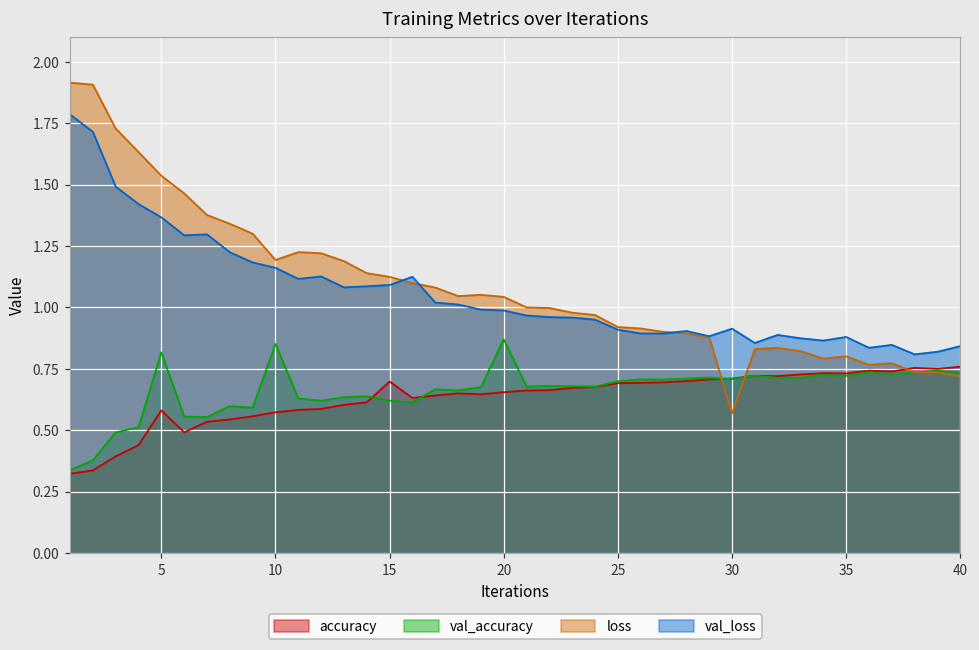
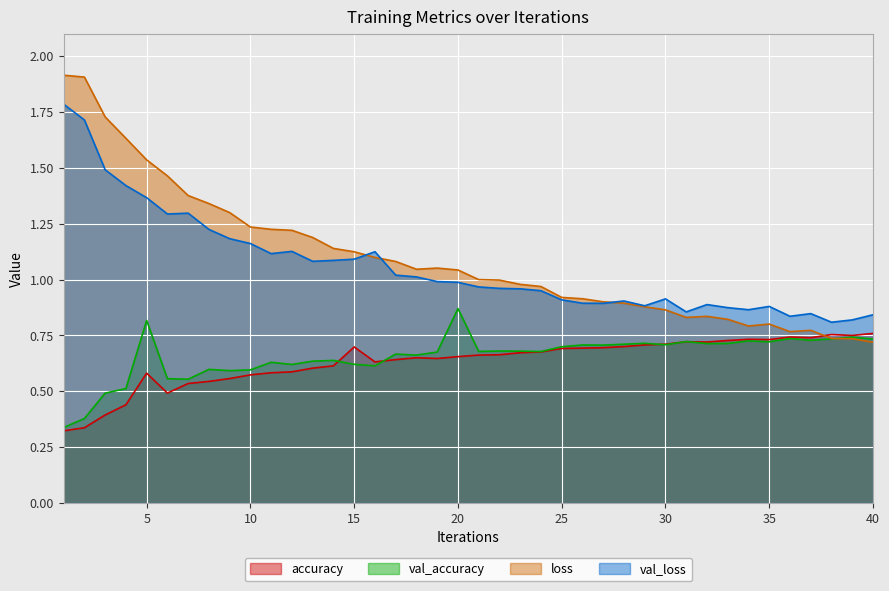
val_accuracy, 10: 0.85 -> 0.60
loss, 10: 1.19 -> 1.24
loss, 30: 0.57 -> 0.86
